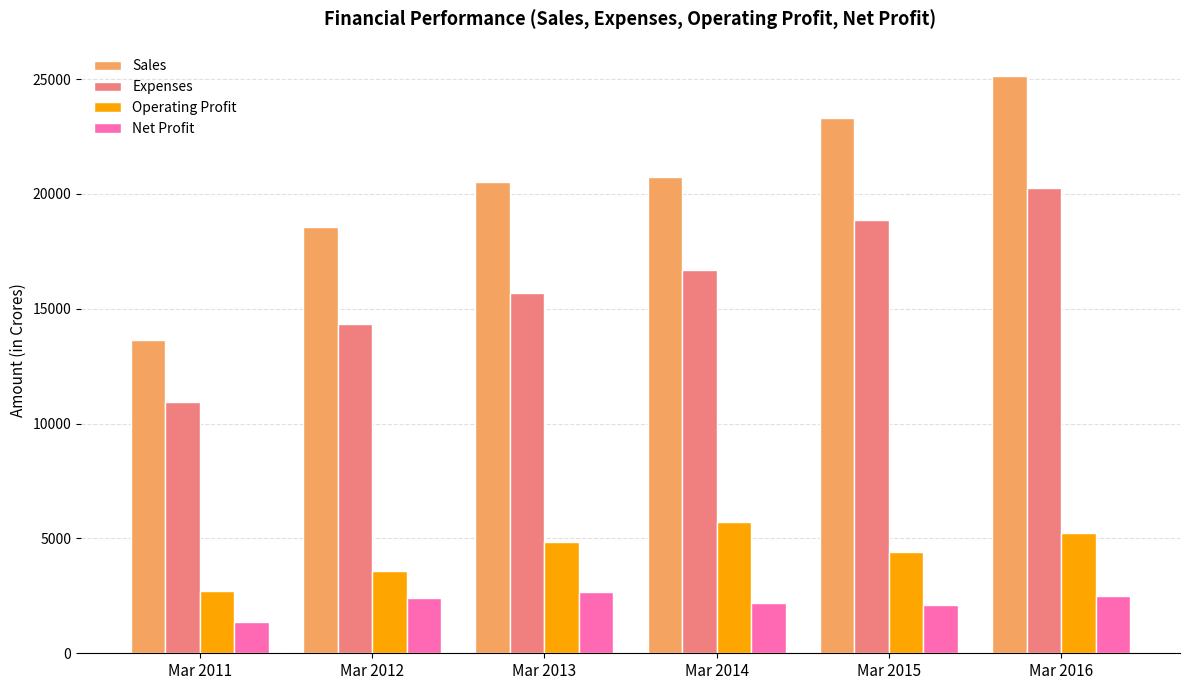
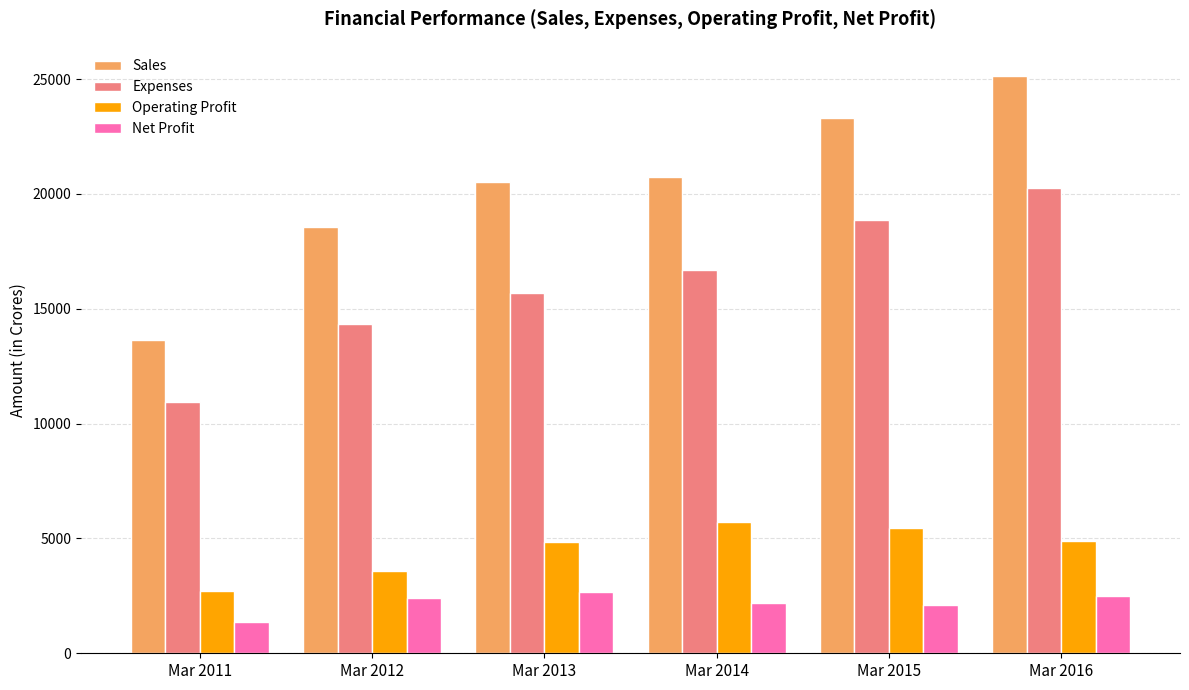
Operating Profit, Mar 2015: 4400 -> 5400
Operating Profit, Mar 2016: 5300 -> 4900
